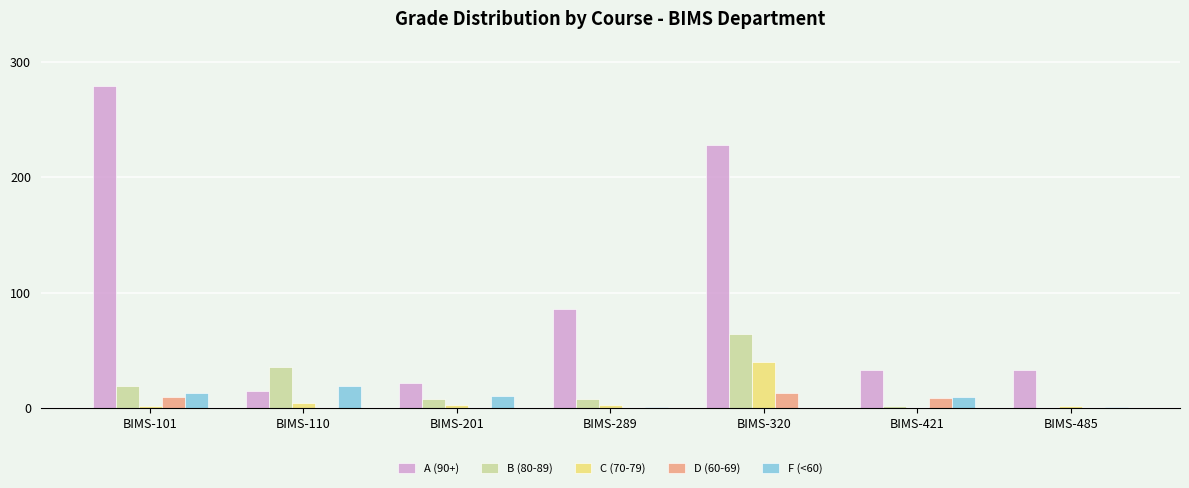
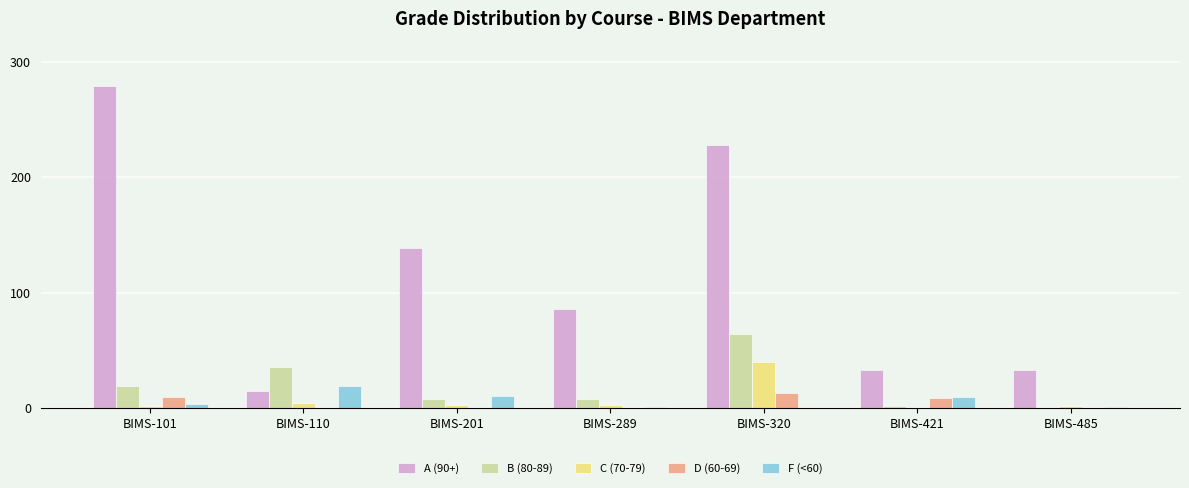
F (<60), BIMS-101: 13 -> 4
A (90+), BIMS-201: 22 -> 139
